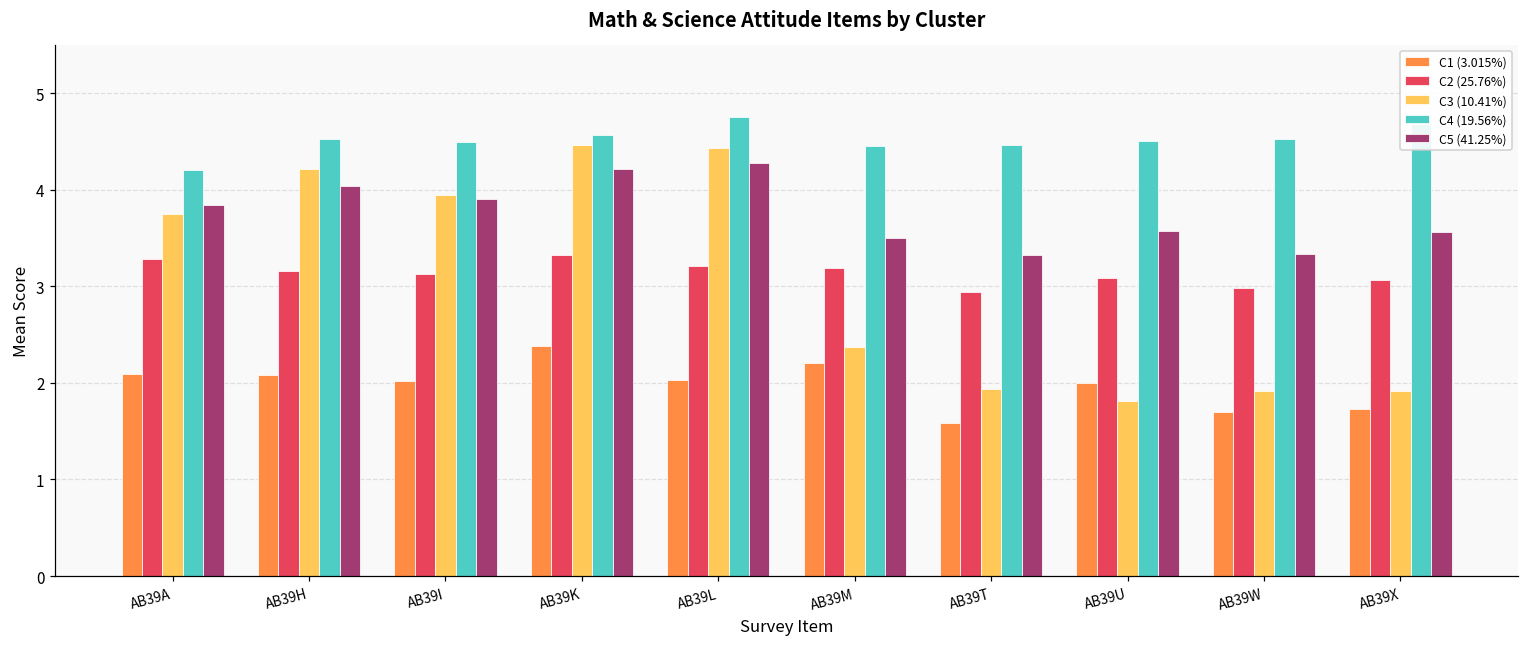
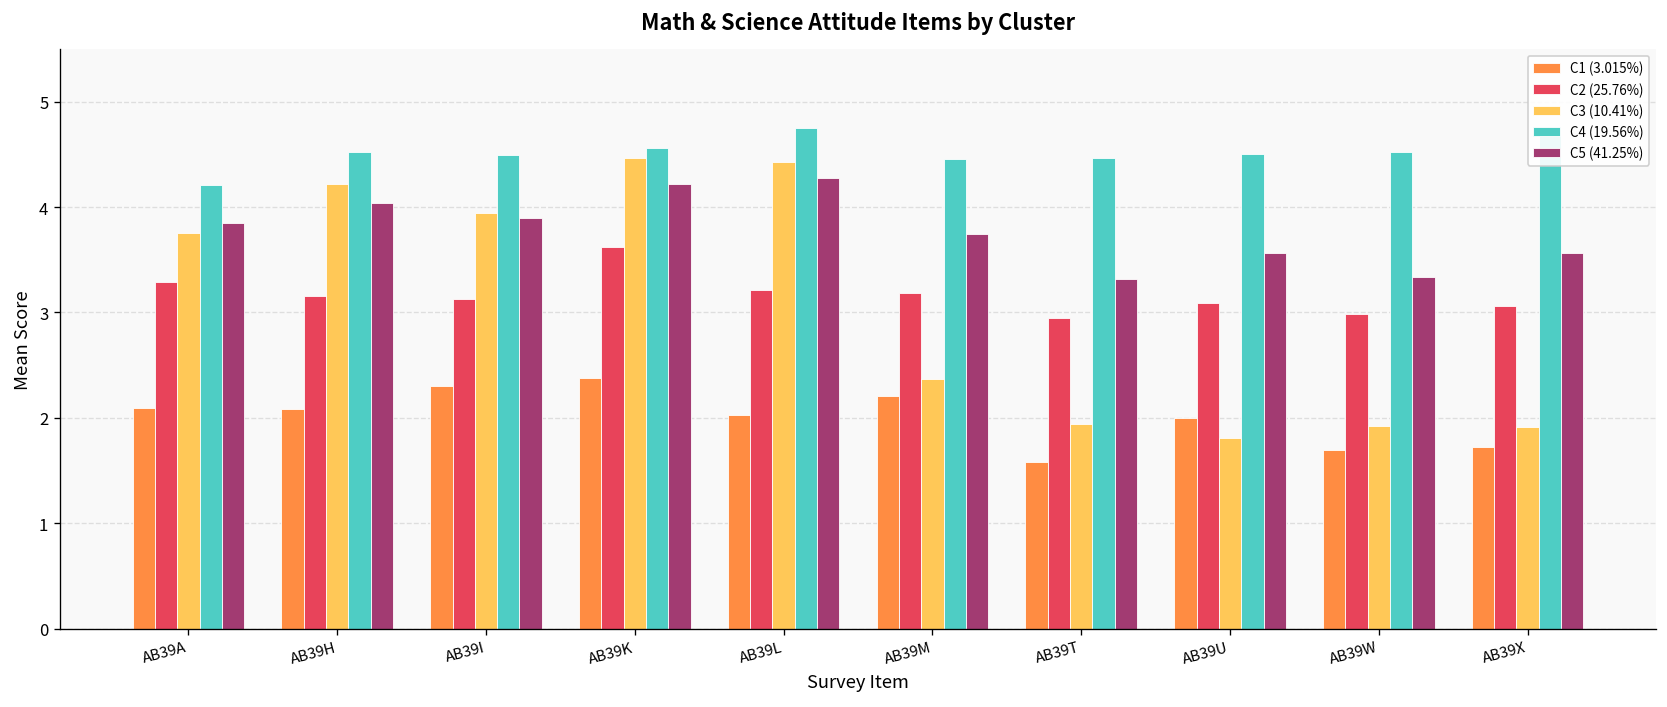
C1 (3.015%), AB39I: 2.0 -> 2.3
C2 (25.76%), AB39K: 3.3 -> 3.6
C5 (41.25%), AB39M: 3.5 -> 3.7
